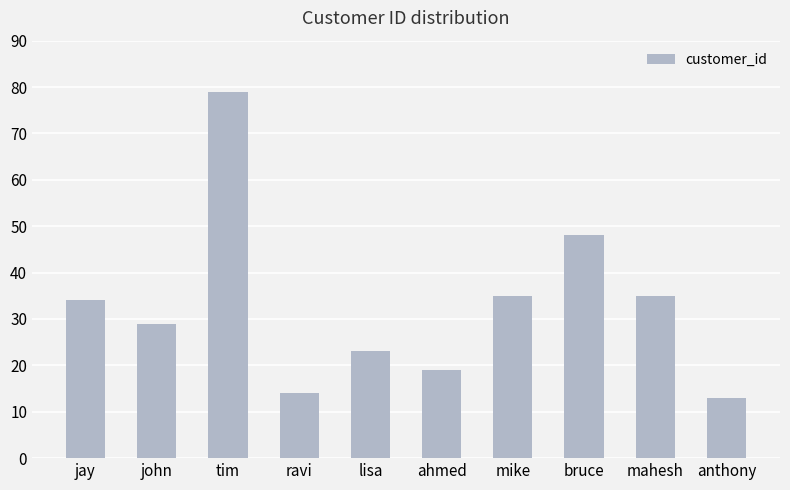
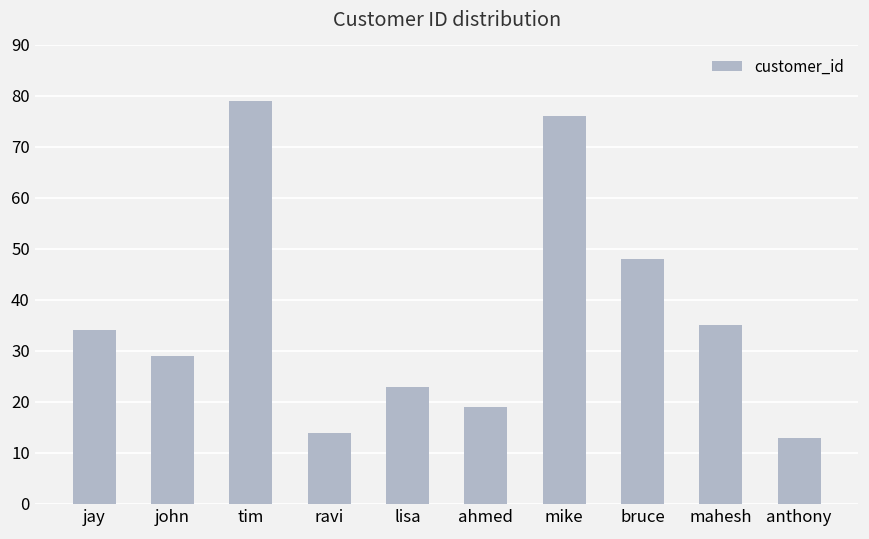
mike: 35 -> 76
